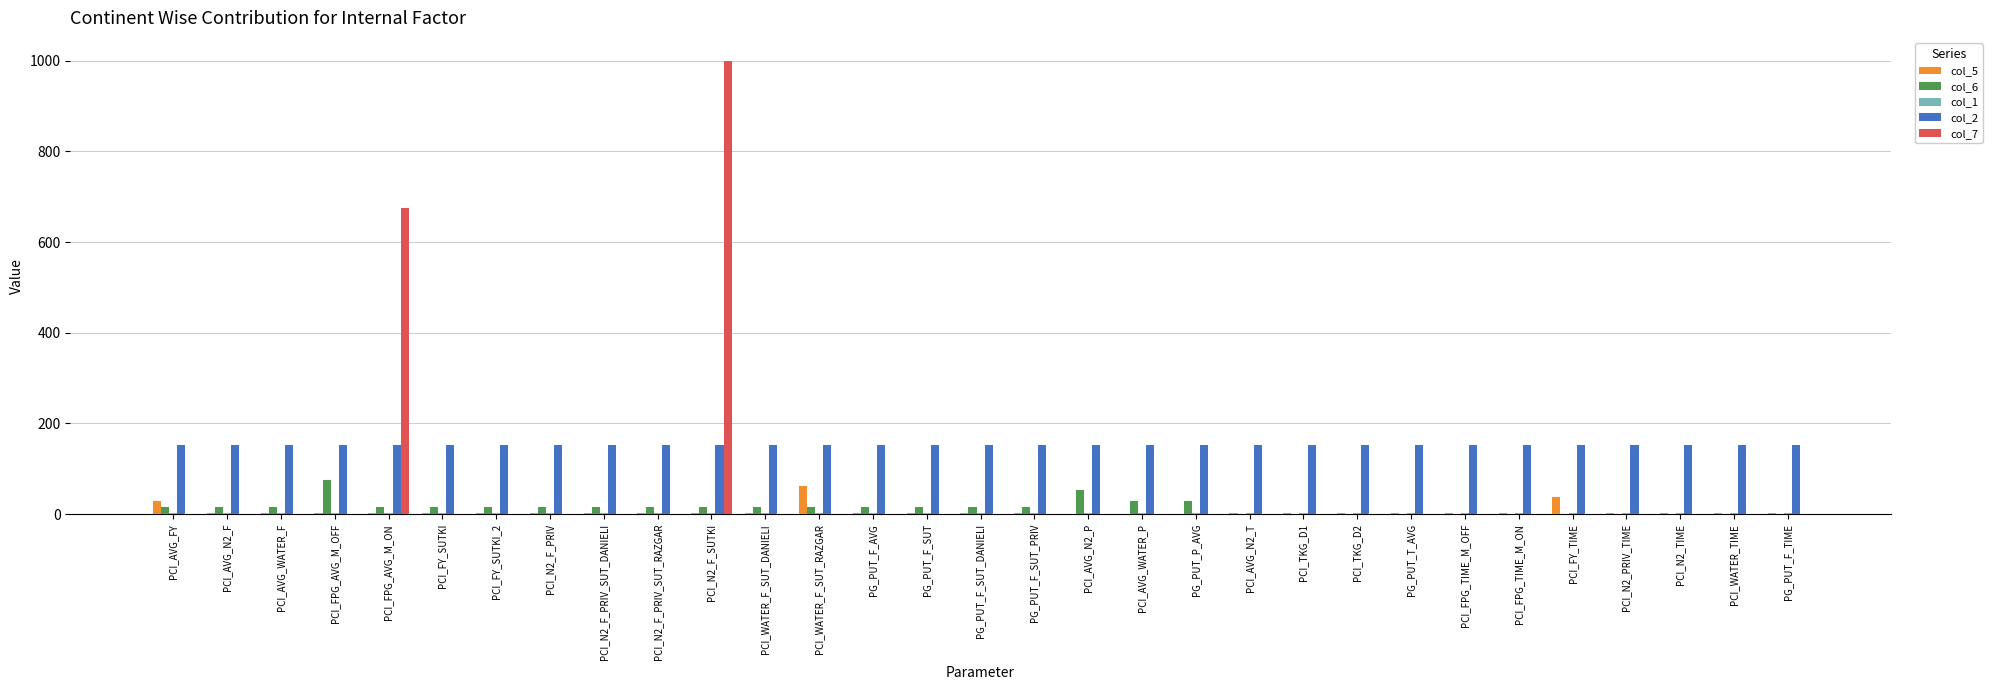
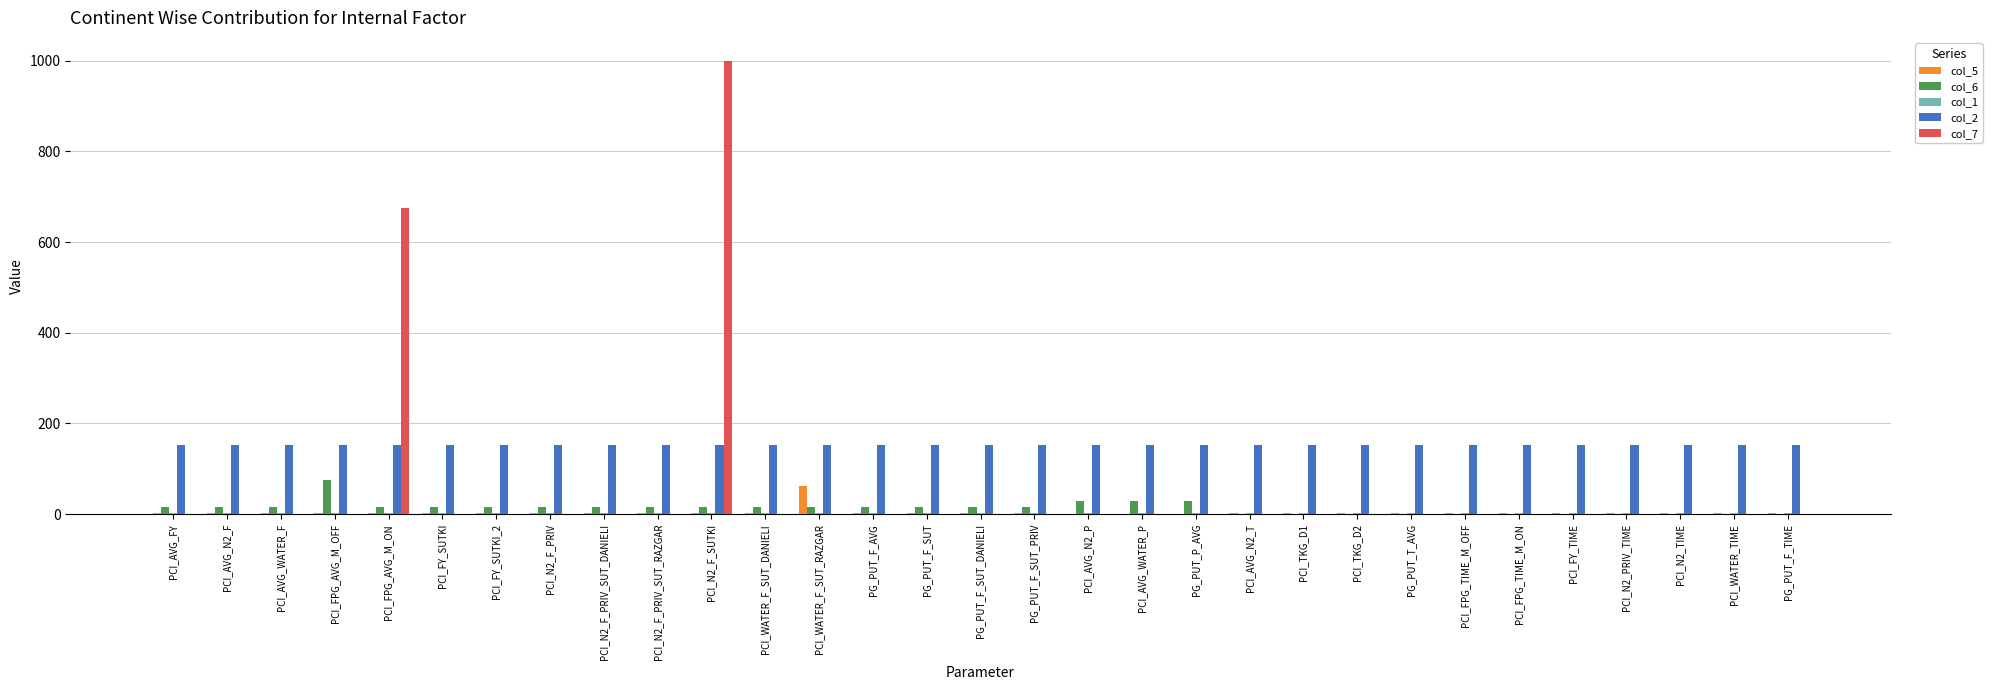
col_5, PCI_AVG_FY: 30 -> 0
col_6, PCI_AVG_N2_P: 50 -> 30
col_5, PCI_FY_TIME: 40 -> 0
